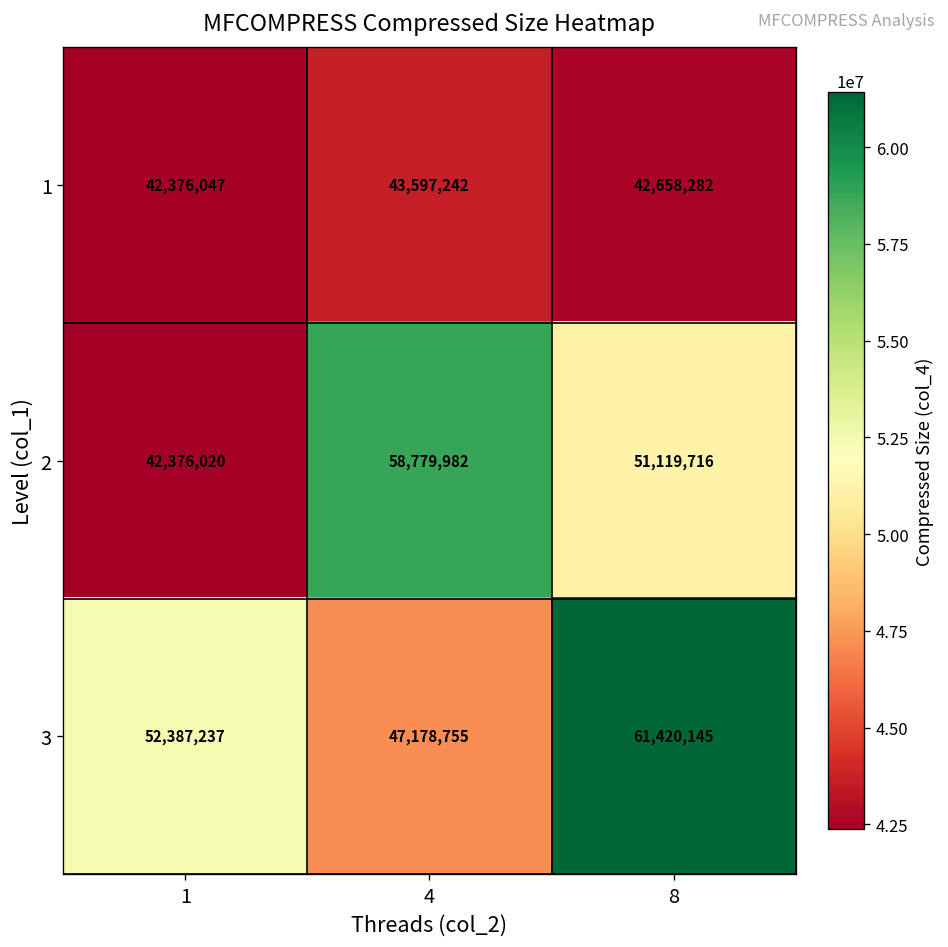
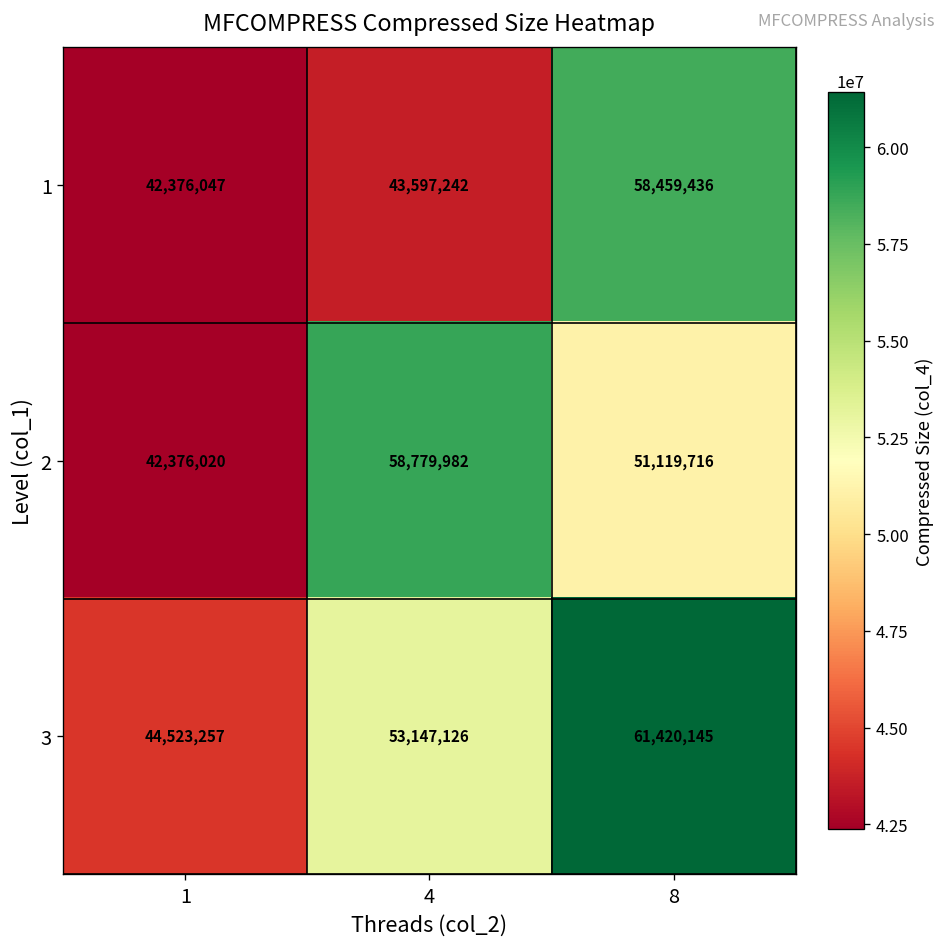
1, 8: 42,658,282 -> 58,459,436
3, 1: 52,387,237 -> 44,523,257
3, 4: 47,178,755 -> 53,147,126
